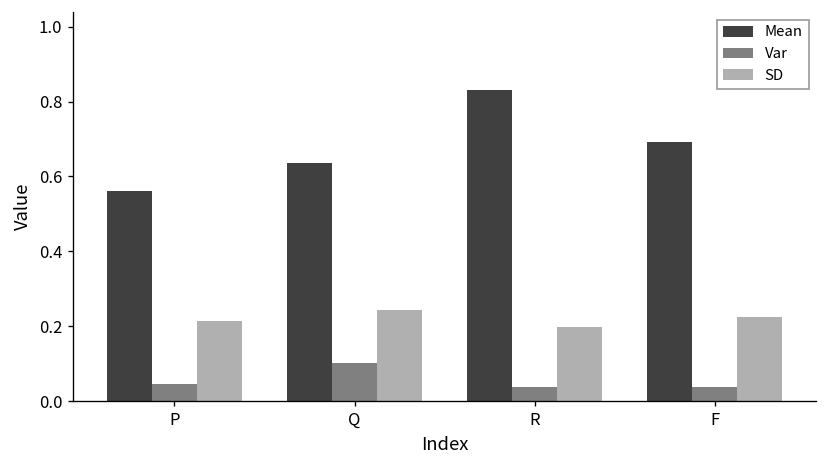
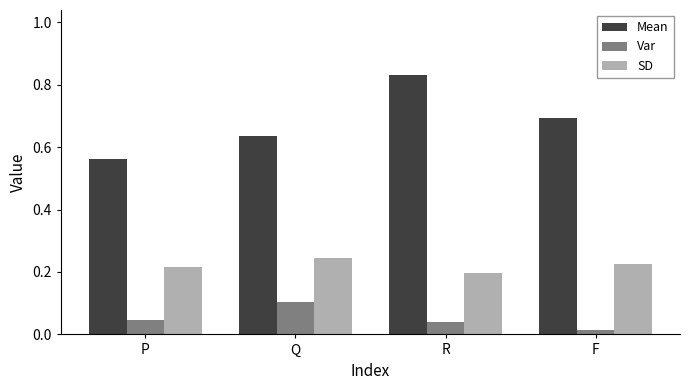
Var, F: 0.04 -> 0.01
